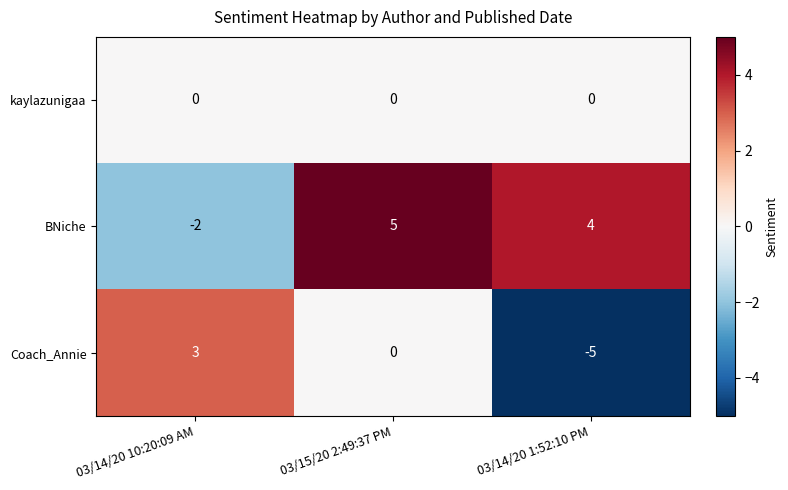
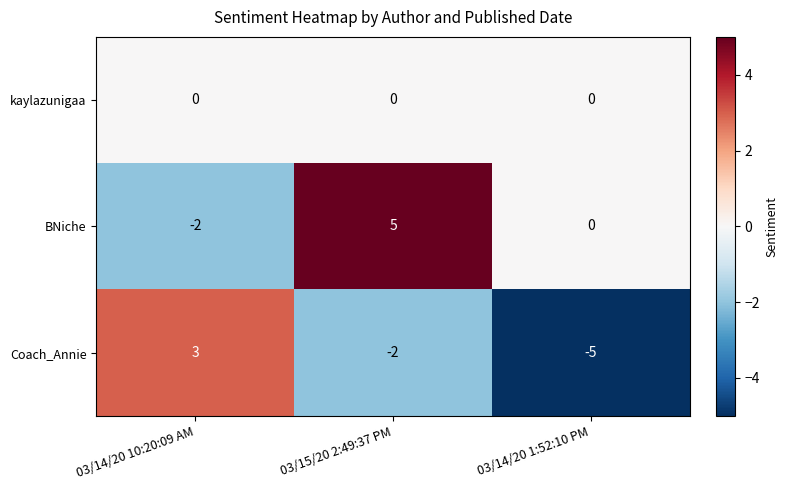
BNiche, 03/14/20 1:52:10 PM: 4 -> 0
Coach_Annie, 03/15/20 2:49:37 PM: 0 -> -2
